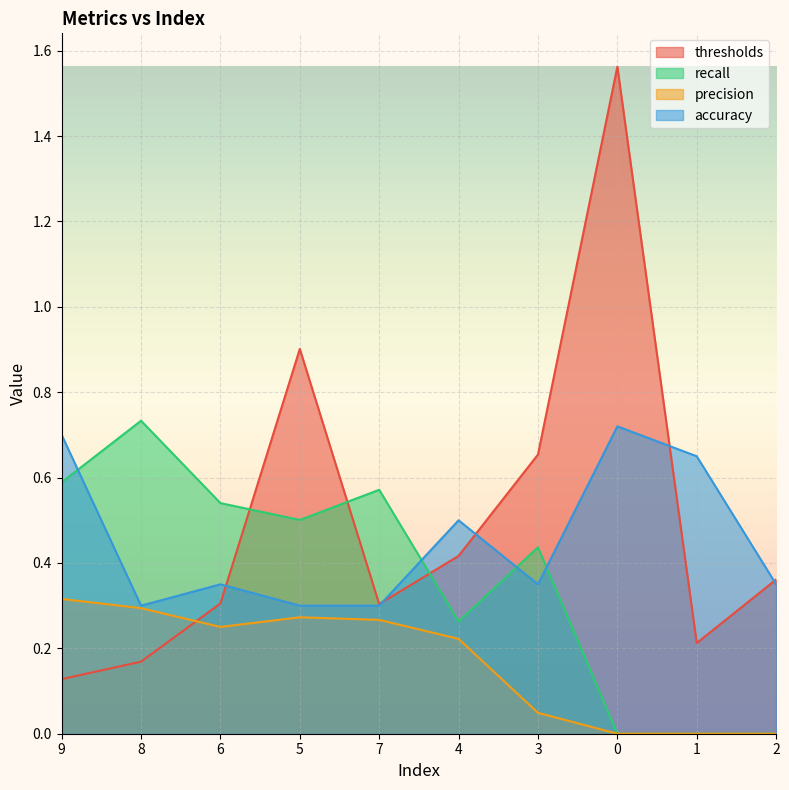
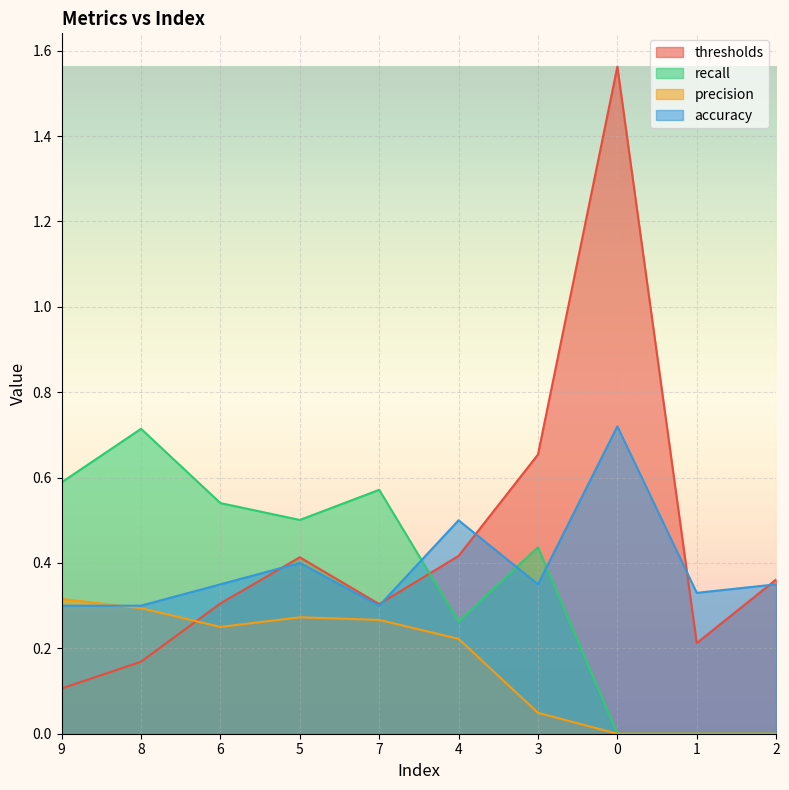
thresholds, 9: 0.13 -> 0.11
accuracy, 9: 0.7 -> 0.3
recall, 8: 0.73 -> 0.71
thresholds, 5: 0.90 -> 0.41
accuracy, 5: 0.3 -> 0.4
accuracy, 1: 0.65 -> 0.33
